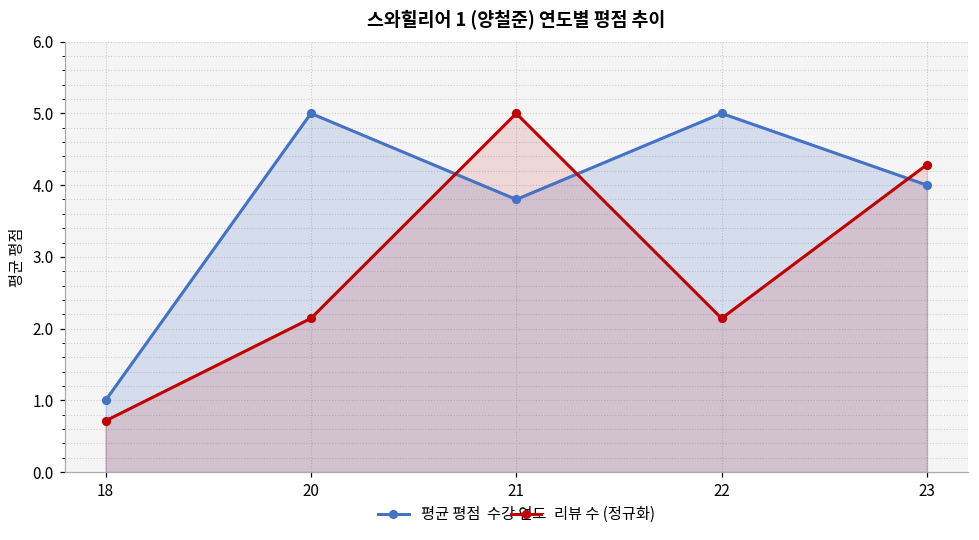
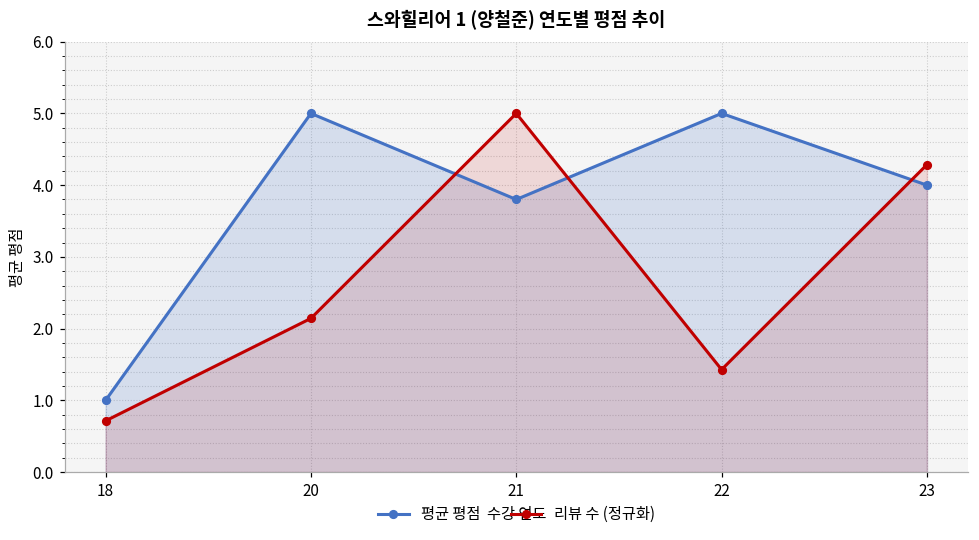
리뷰 수 (정규화), 22: 2.1 -> 1.4
